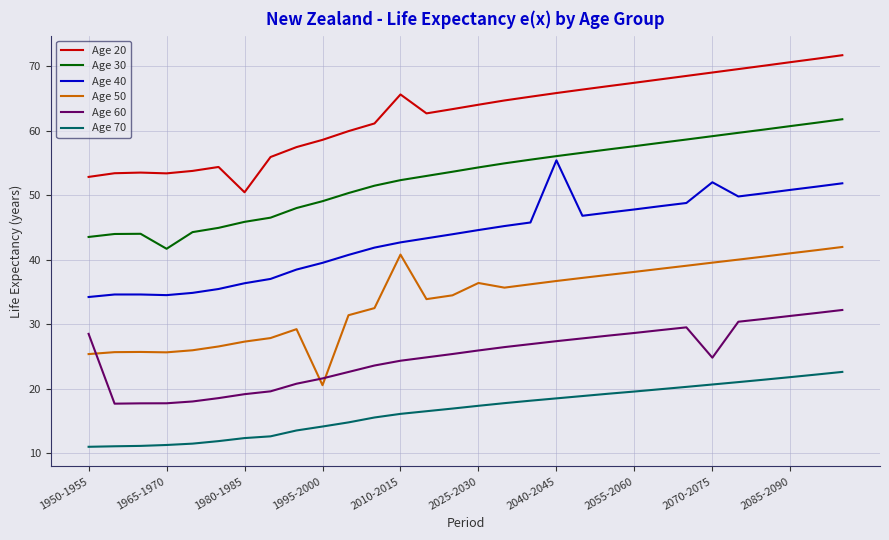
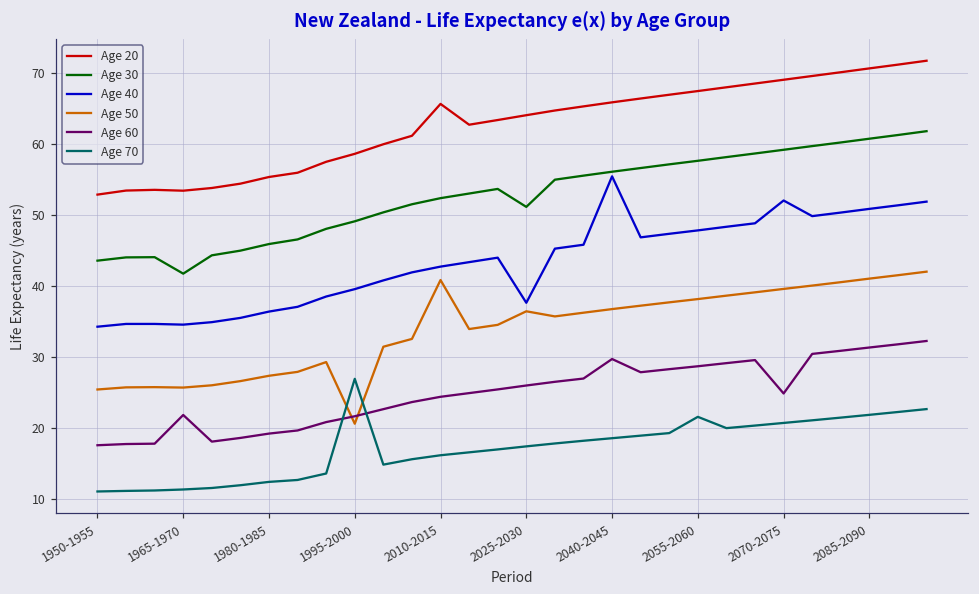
Age 60, 1950-1955: 29 -> 18
Age 60, 1965-1970: 18 -> 22
Age 20, 1980-1985: 50 -> 55
Age 70, 1995-2000: 14 -> 27
Age 30, 2025-2030: 54 -> 51
Age 40, 2025-2030: 45 -> 38
Age 60, 2040-2045: 27 -> 30
Age 70, 2055-2060: 20 -> 22
